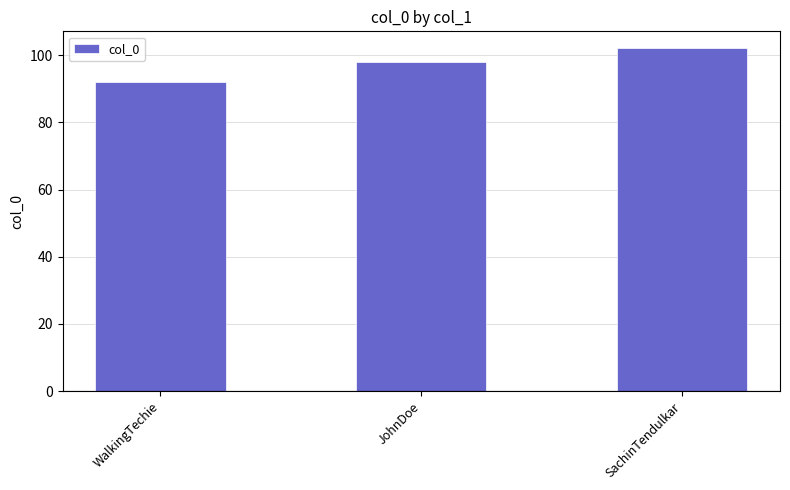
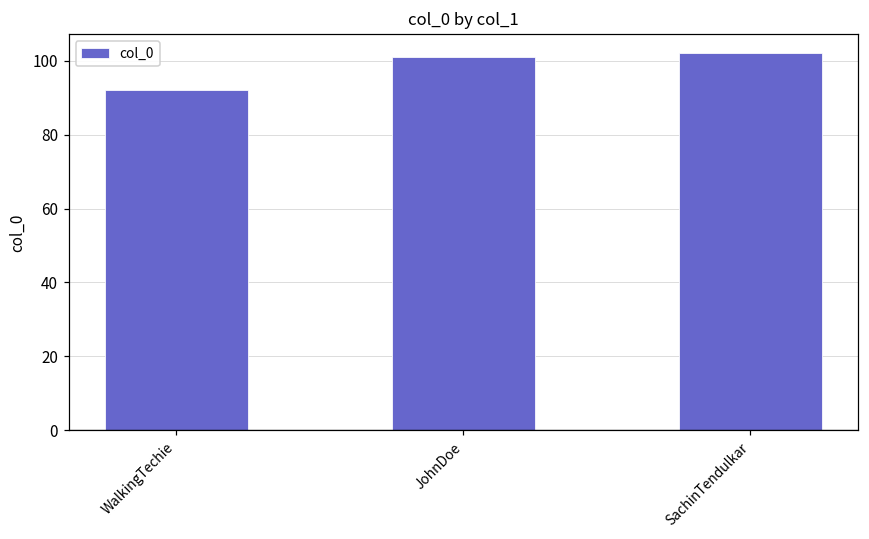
JohnDoe: 98 -> 101
